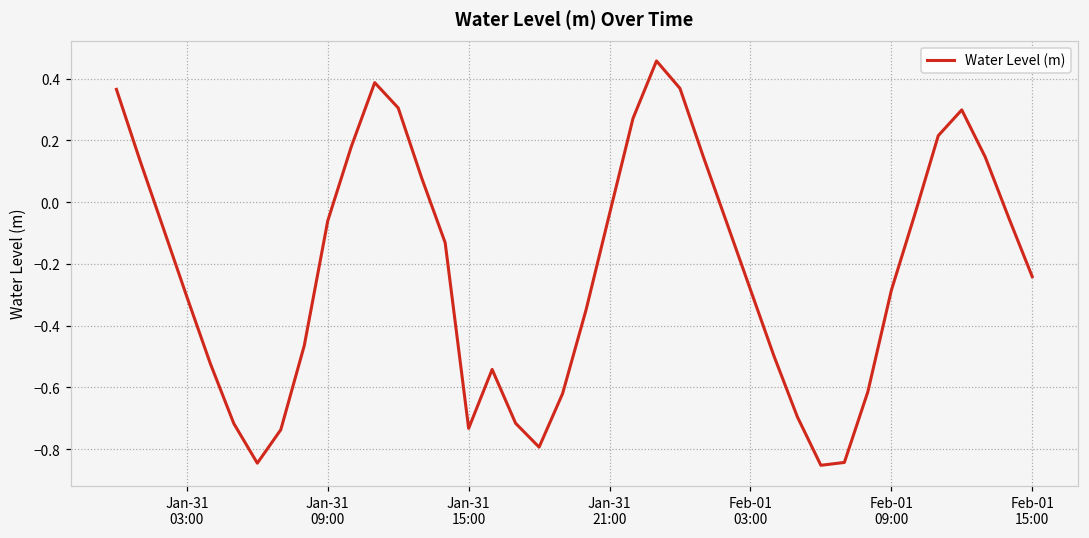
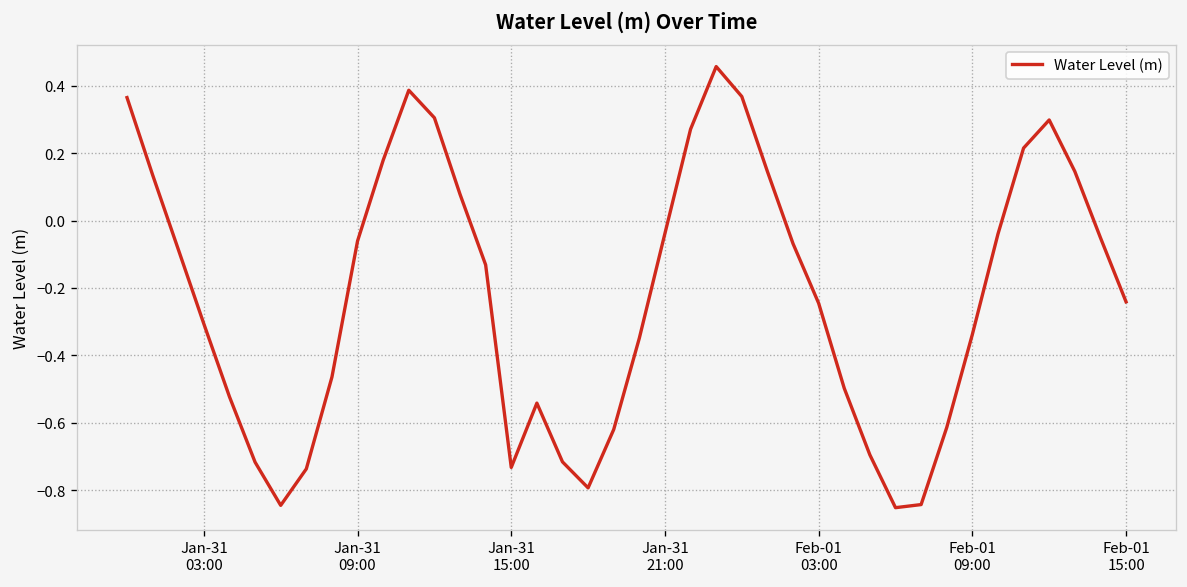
Feb-01 03:00: -0.28 -> -0.25
Feb-01 09:00: -0.29 -> -0.34
